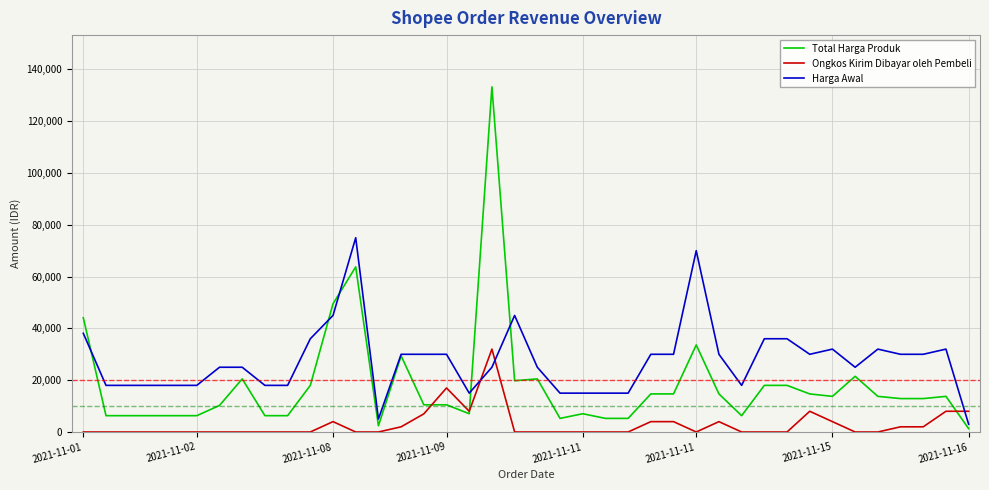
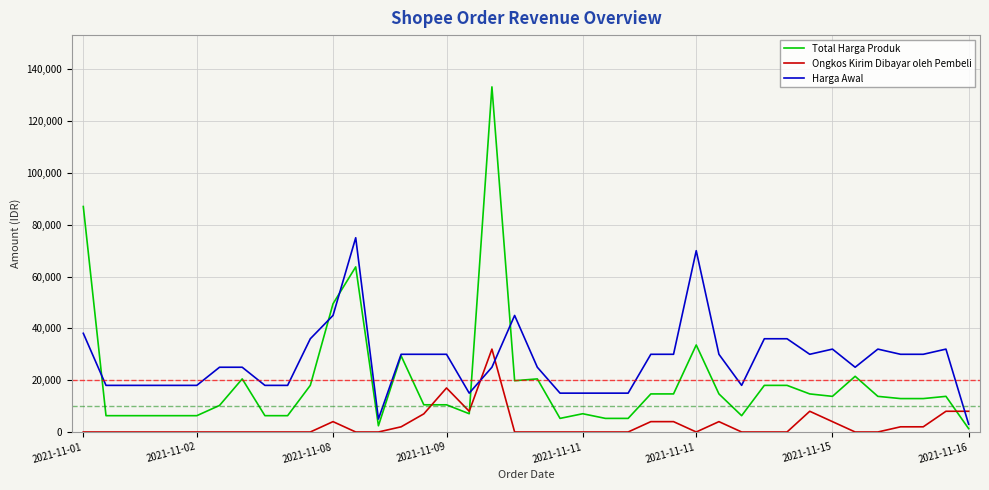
Total Harga Produk, 2021-11-01: 44,000 -> 87,000
